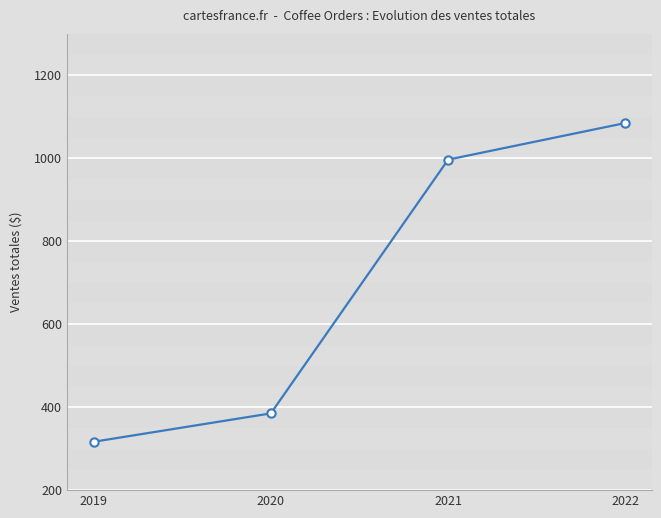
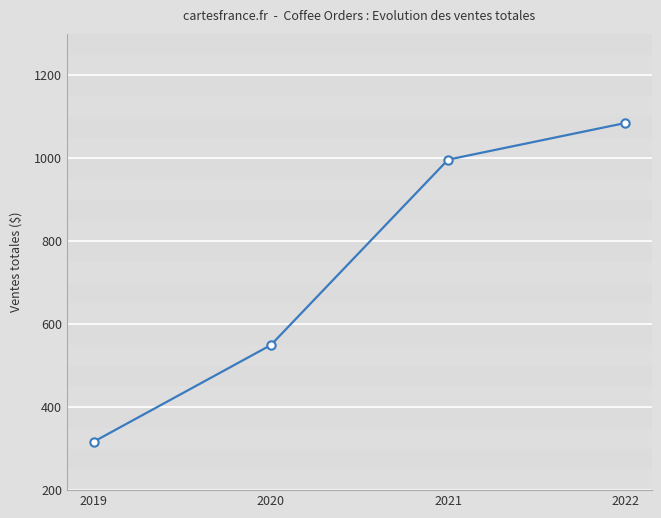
2020: 390 -> 550
